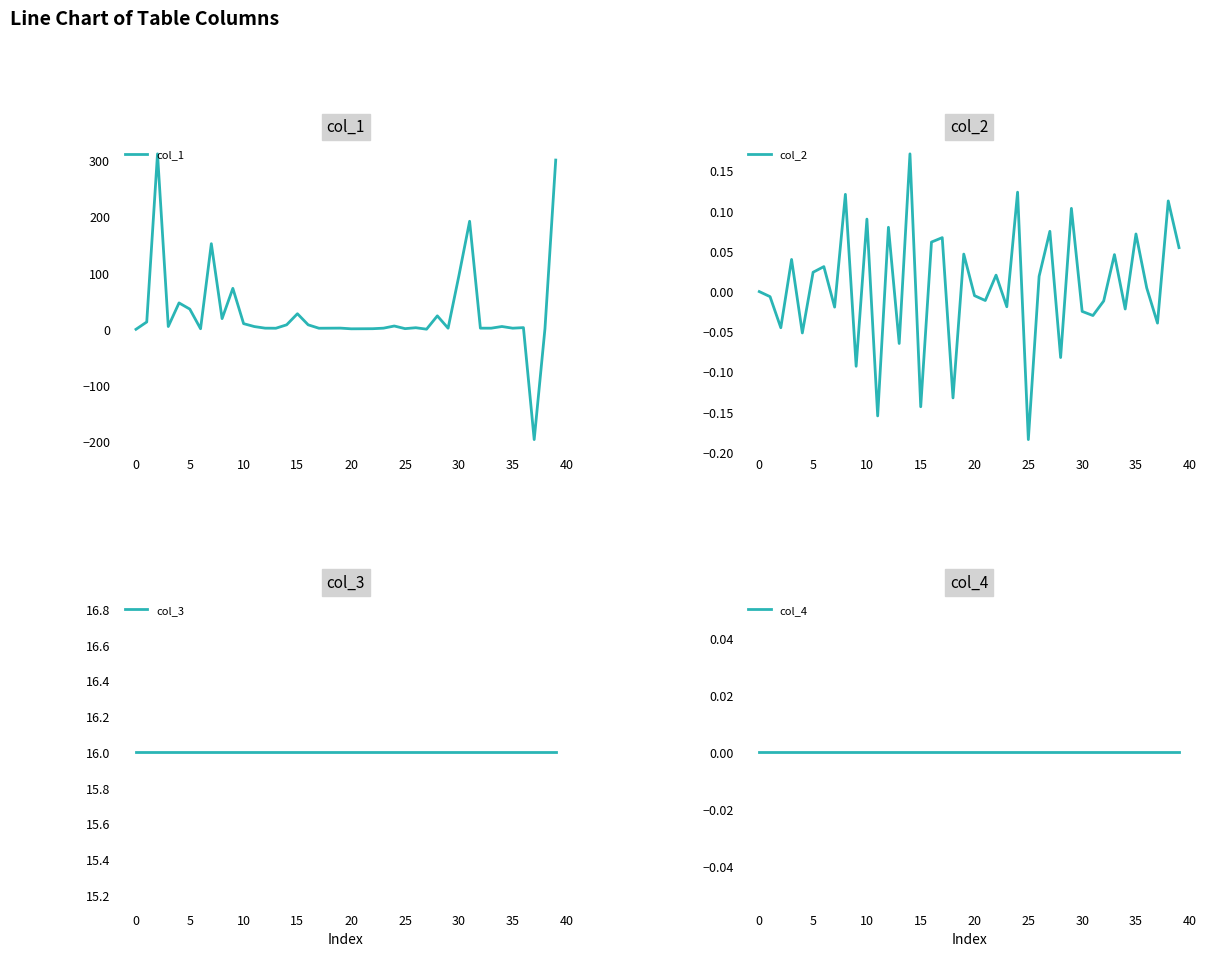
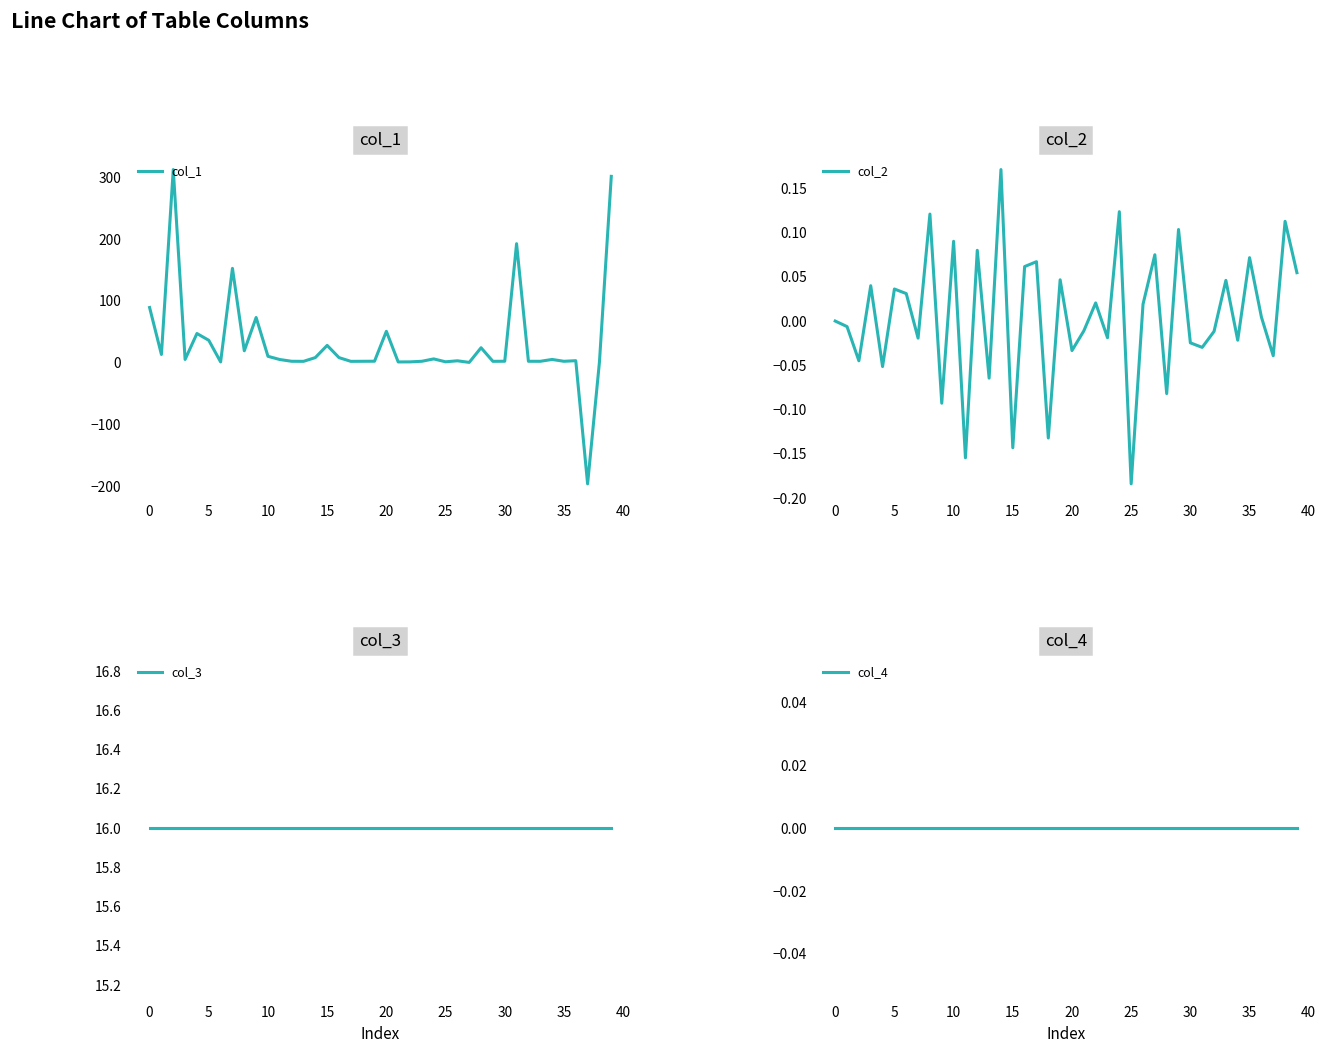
col_1, 0: 0 -> 90
col_1, 20: 0 -> 50
col_1, 30: 90 -> 0
col_2, 5: 0.02 -> 0.04
col_2, 20: -0.01 -> -0.03
